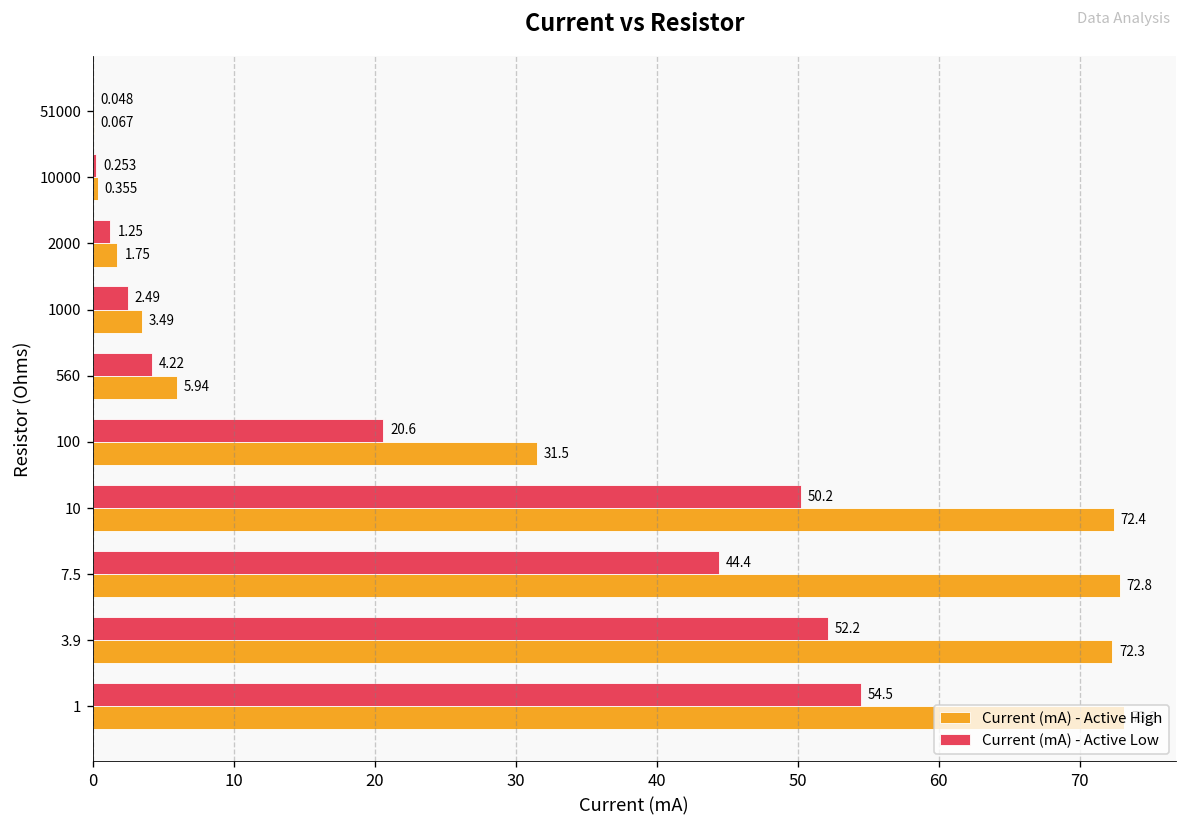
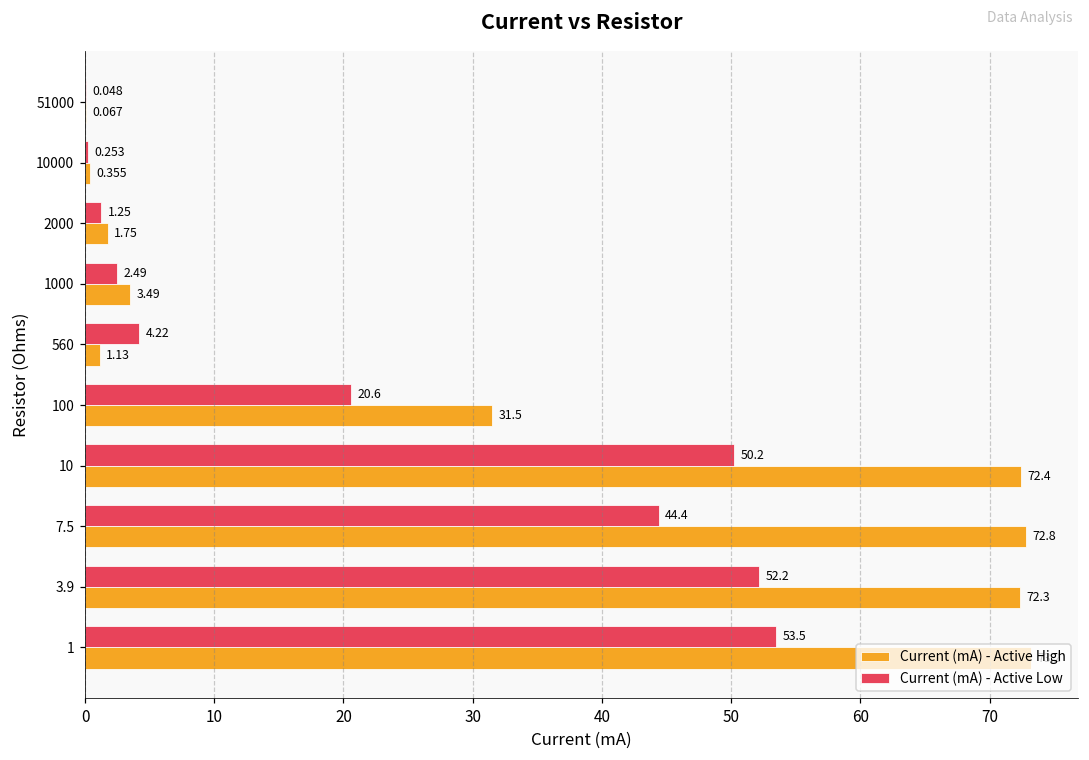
Current (mA) - Active High, 560: 5.94 -> 1.13
Current (mA) - Active Low, 1: 54.5 -> 53.5
